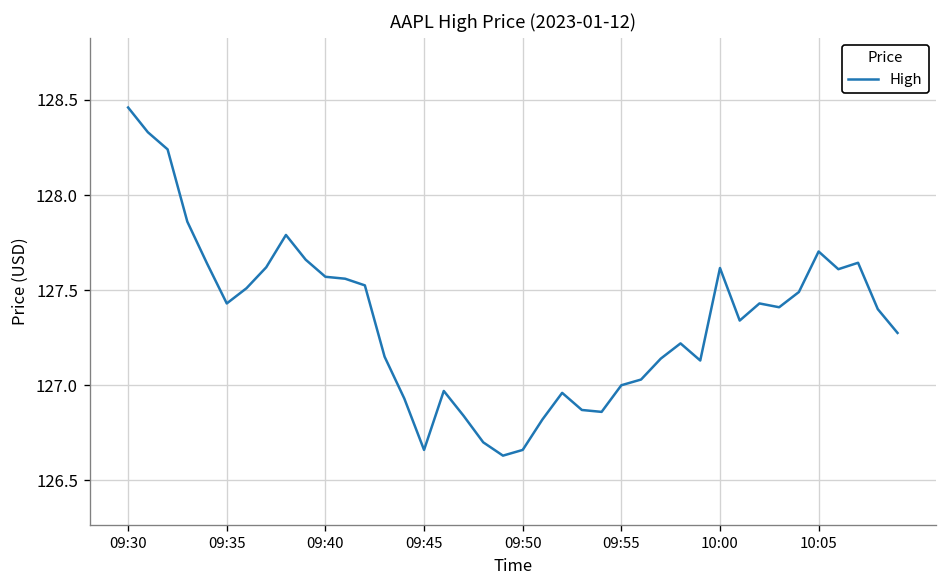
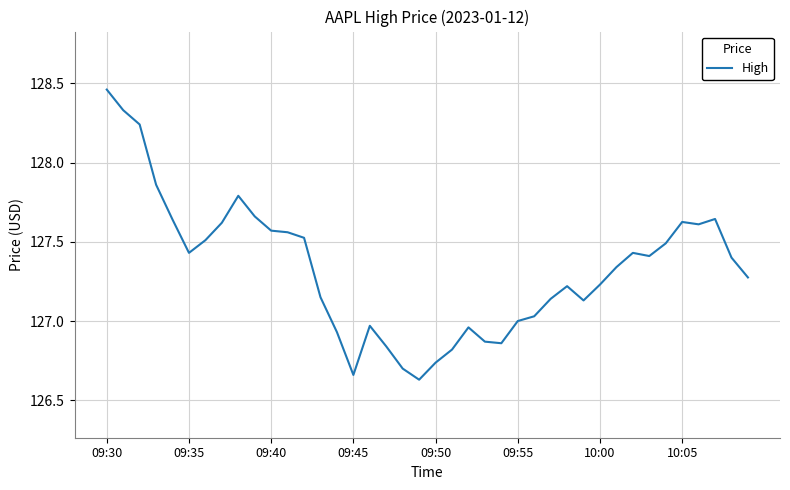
09:50: 126.66 -> 126.74
10:00: 127.62 -> 127.23
10:05: 127.70 -> 127.63
